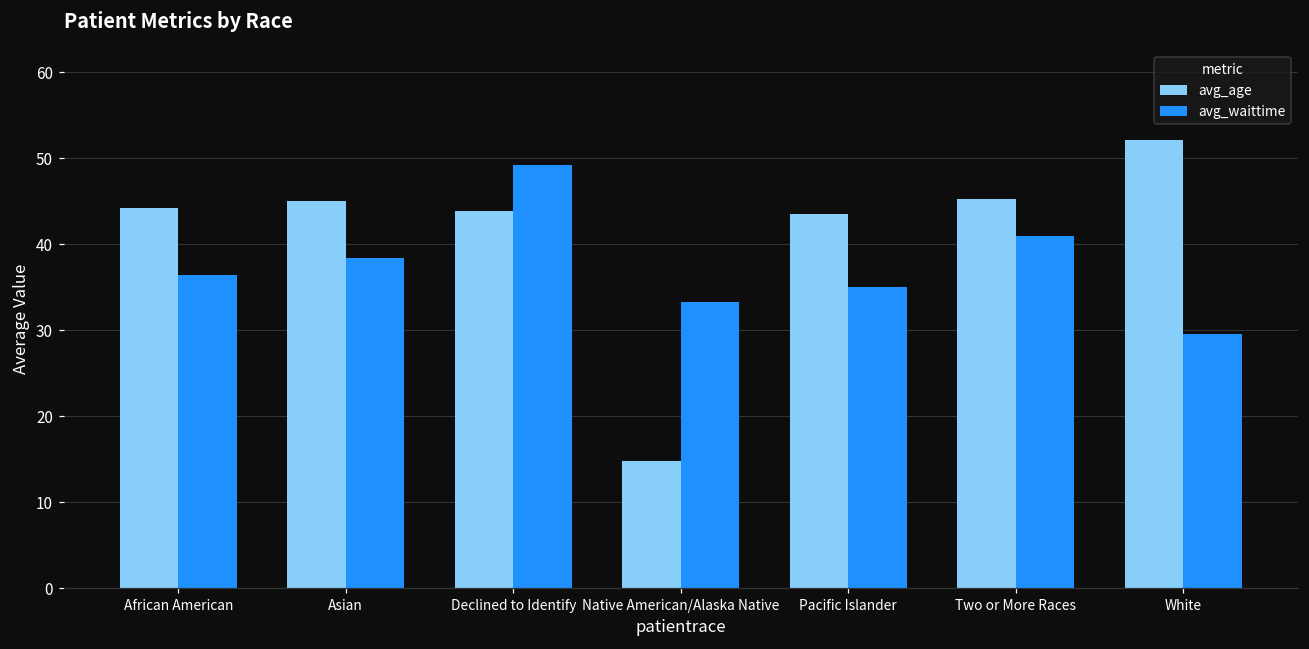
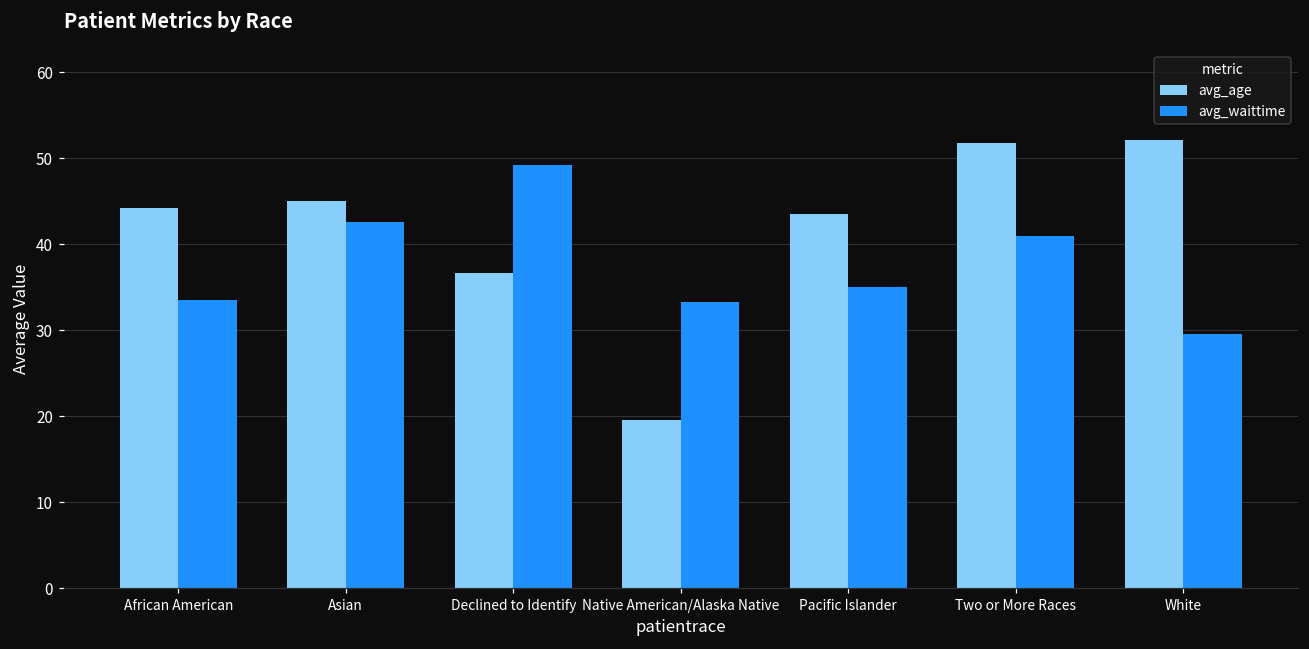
avg_waittime, African American: 36 -> 34
avg_waittime, Asian: 38 -> 43
avg_age, Declined to Identify: 44 -> 37
avg_age, Native American/Alaska Native: 15 -> 20
avg_age, Two or More Races: 45 -> 52
